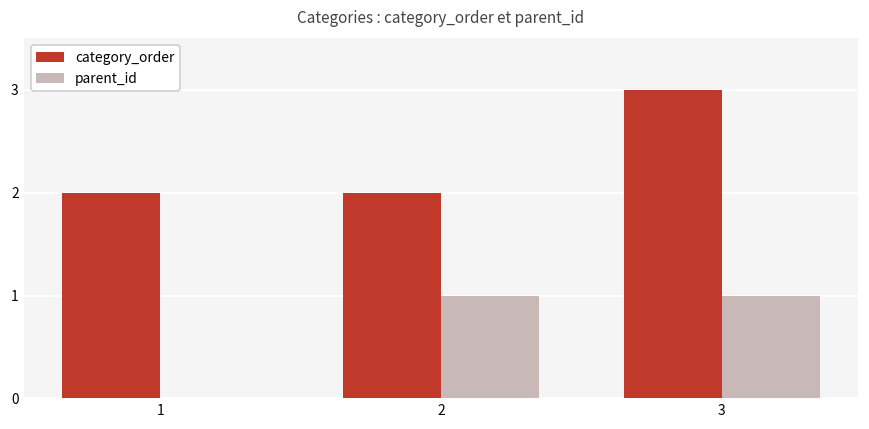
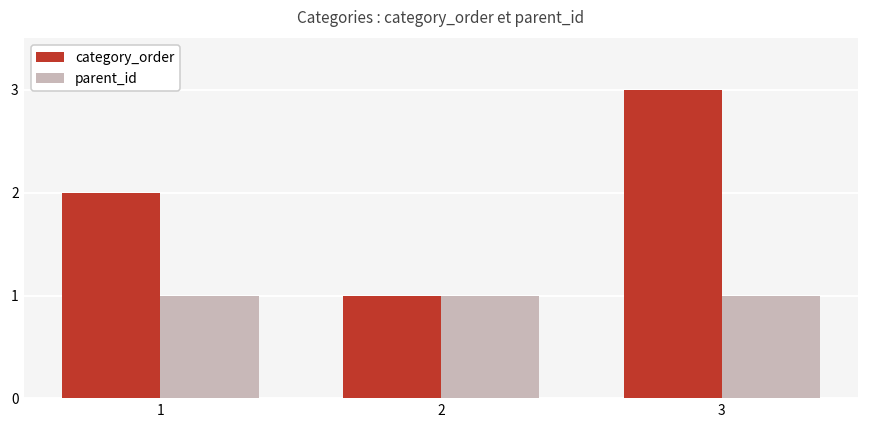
parent_id, 1: 0 -> 1
category_order, 2: 2 -> 1
